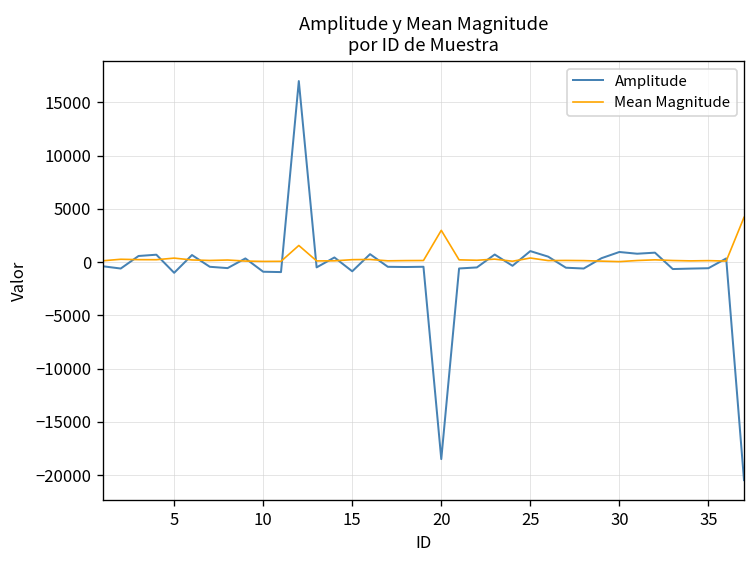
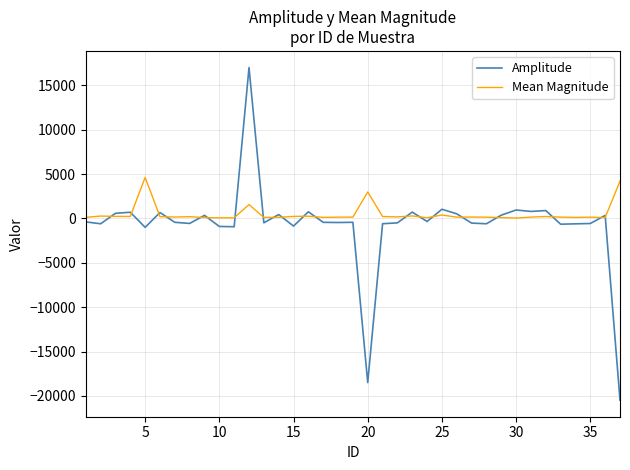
Mean Magnitude, 5: 0 -> 5000
